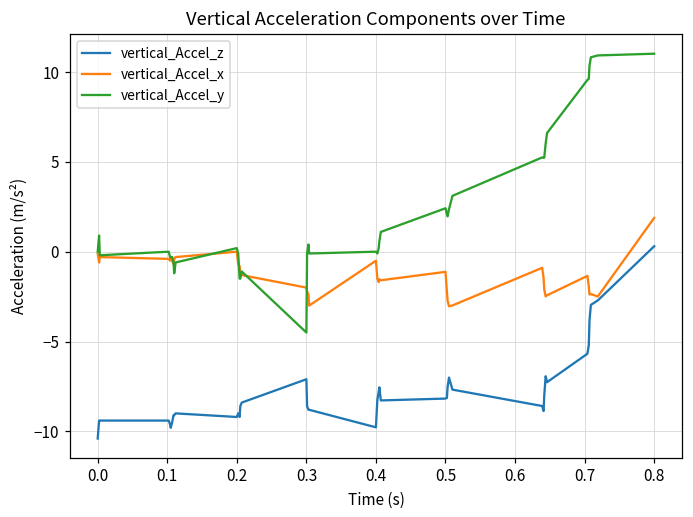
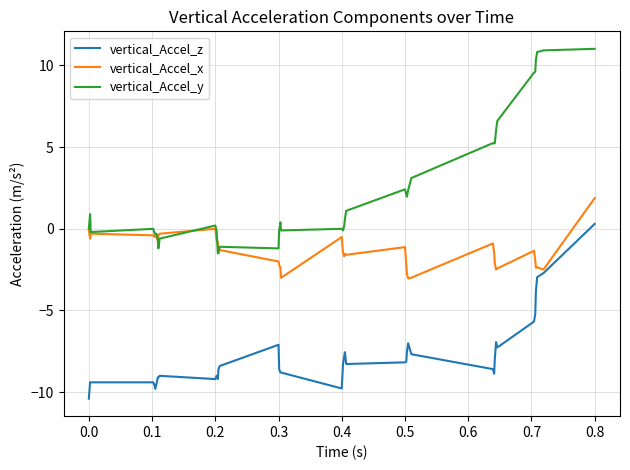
vertical_Accel_y, 0.3: -4.5 -> -1.2
